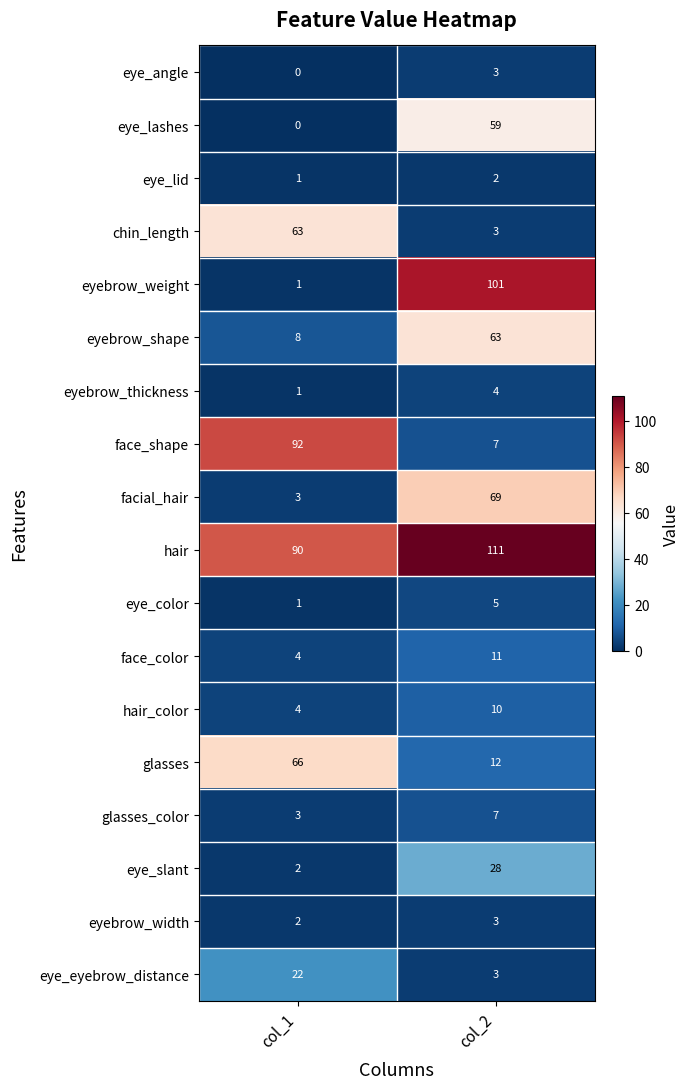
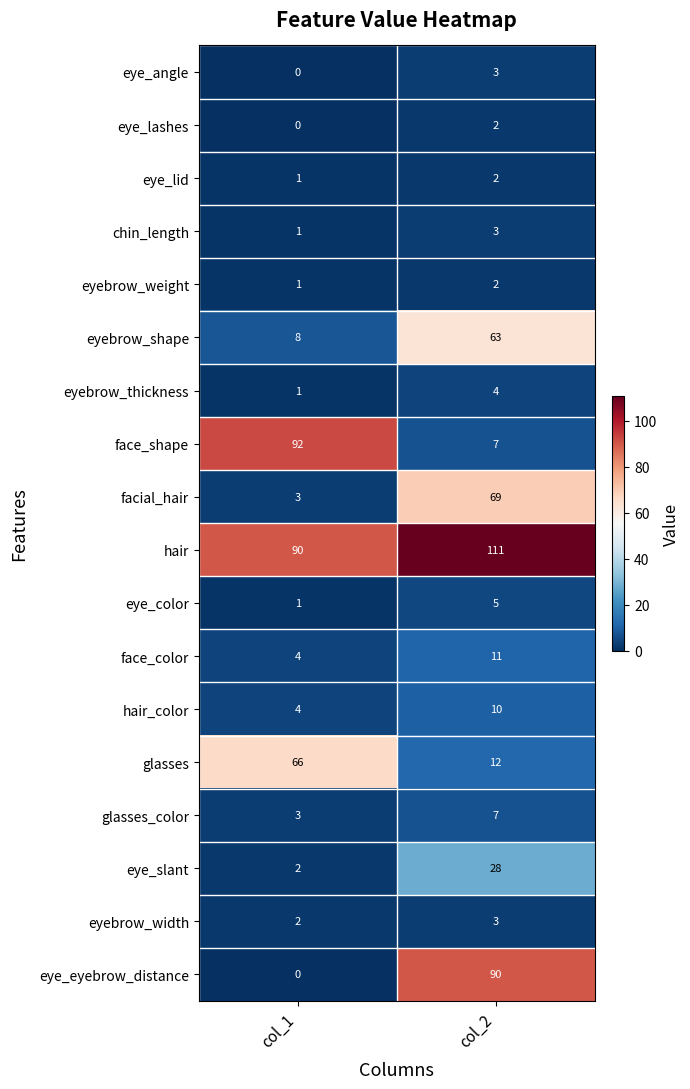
eye_lashes, col_2: 59 -> 2
chin_length, col_1: 63 -> 1
eyebrow_weight, col_2: 101 -> 2
eye_eyebrow_distance, col_1: 22 -> 0
eye_eyebrow_distance, col_2: 3 -> 90
